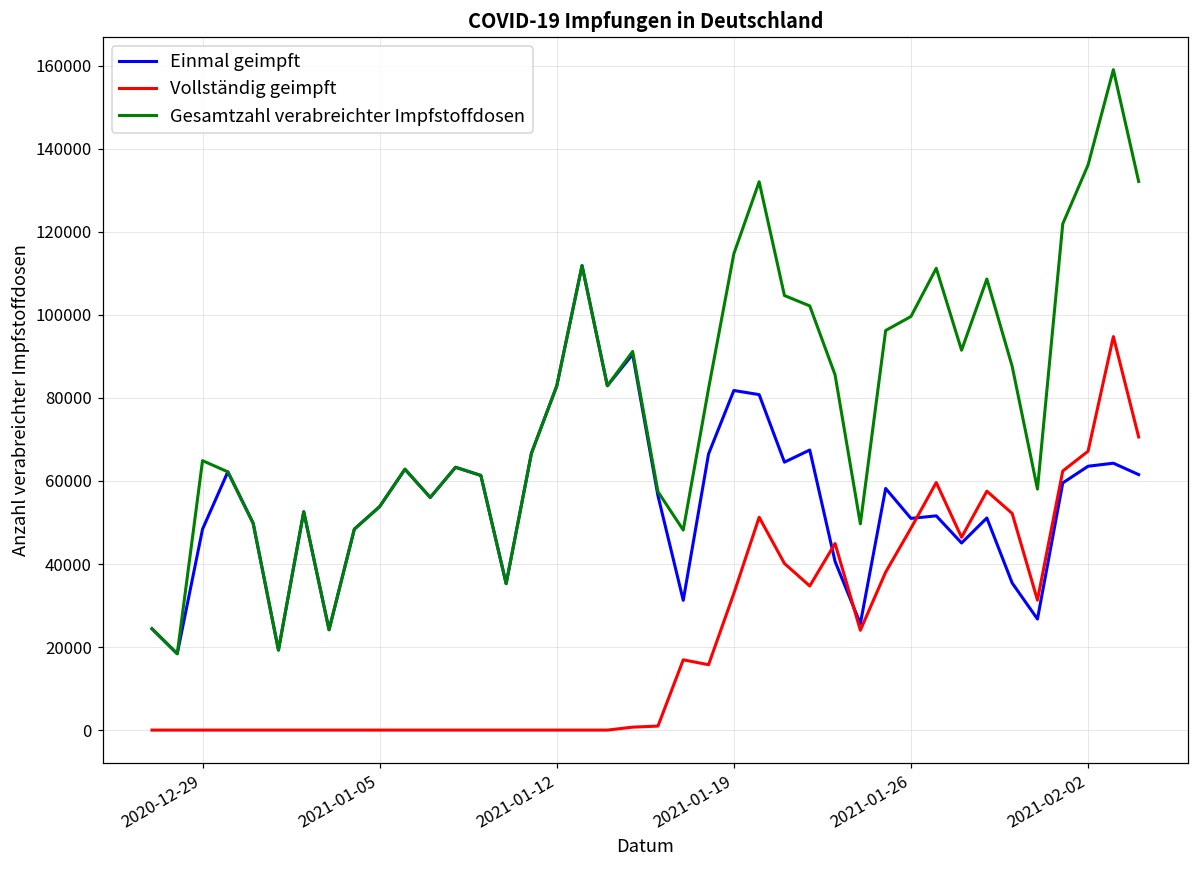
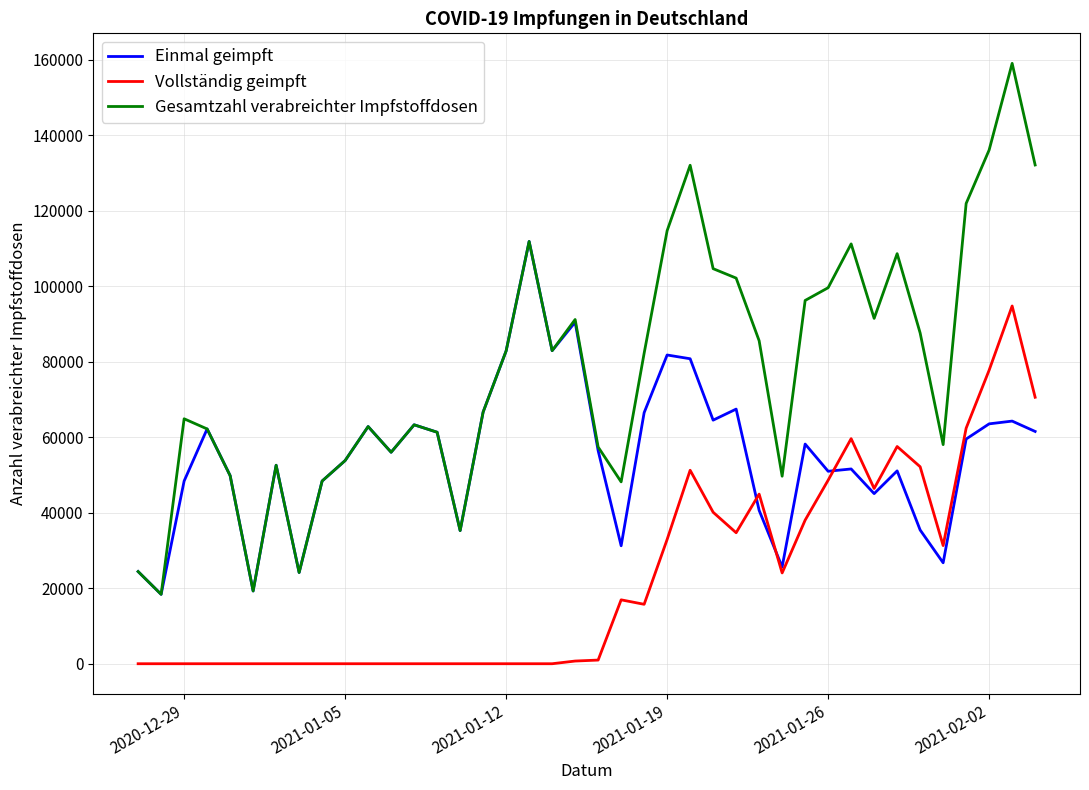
Vollständig geimpft, 2021-02-02: 67000 -> 78000
